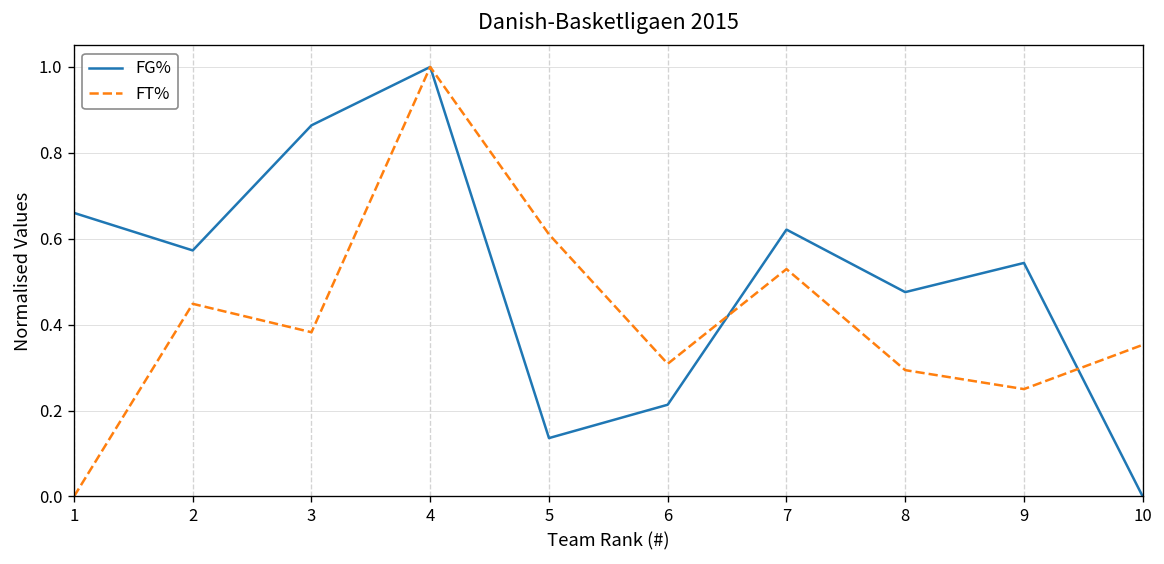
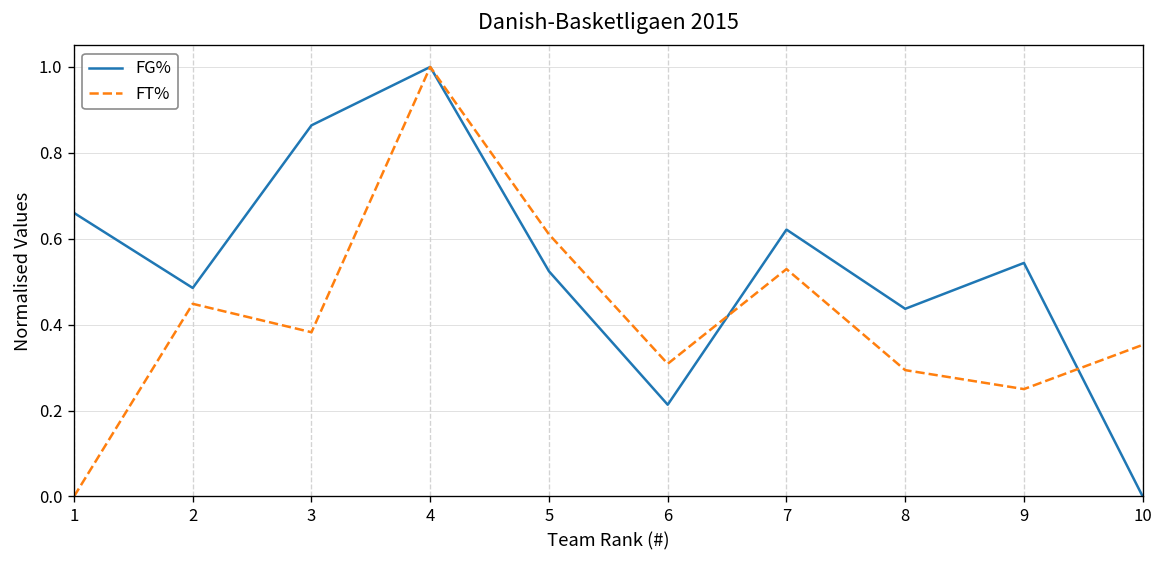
FG%, 2: 0.57 -> 0.49
FG%, 5: 0.14 -> 0.52
FG%, 8: 0.48 -> 0.44
